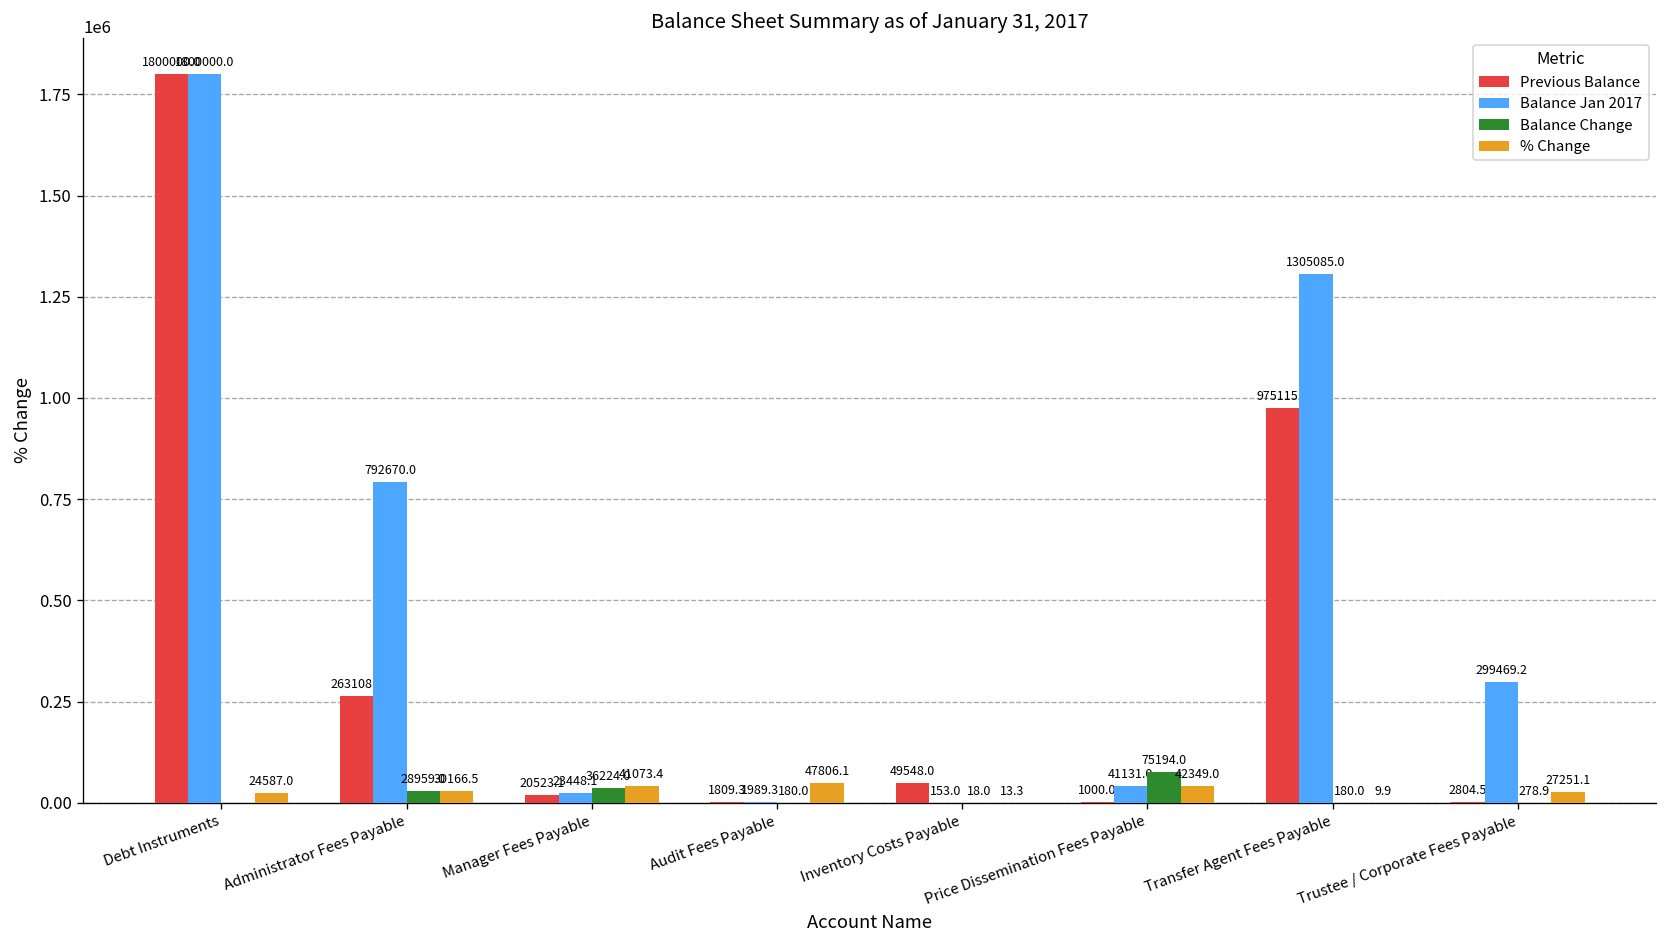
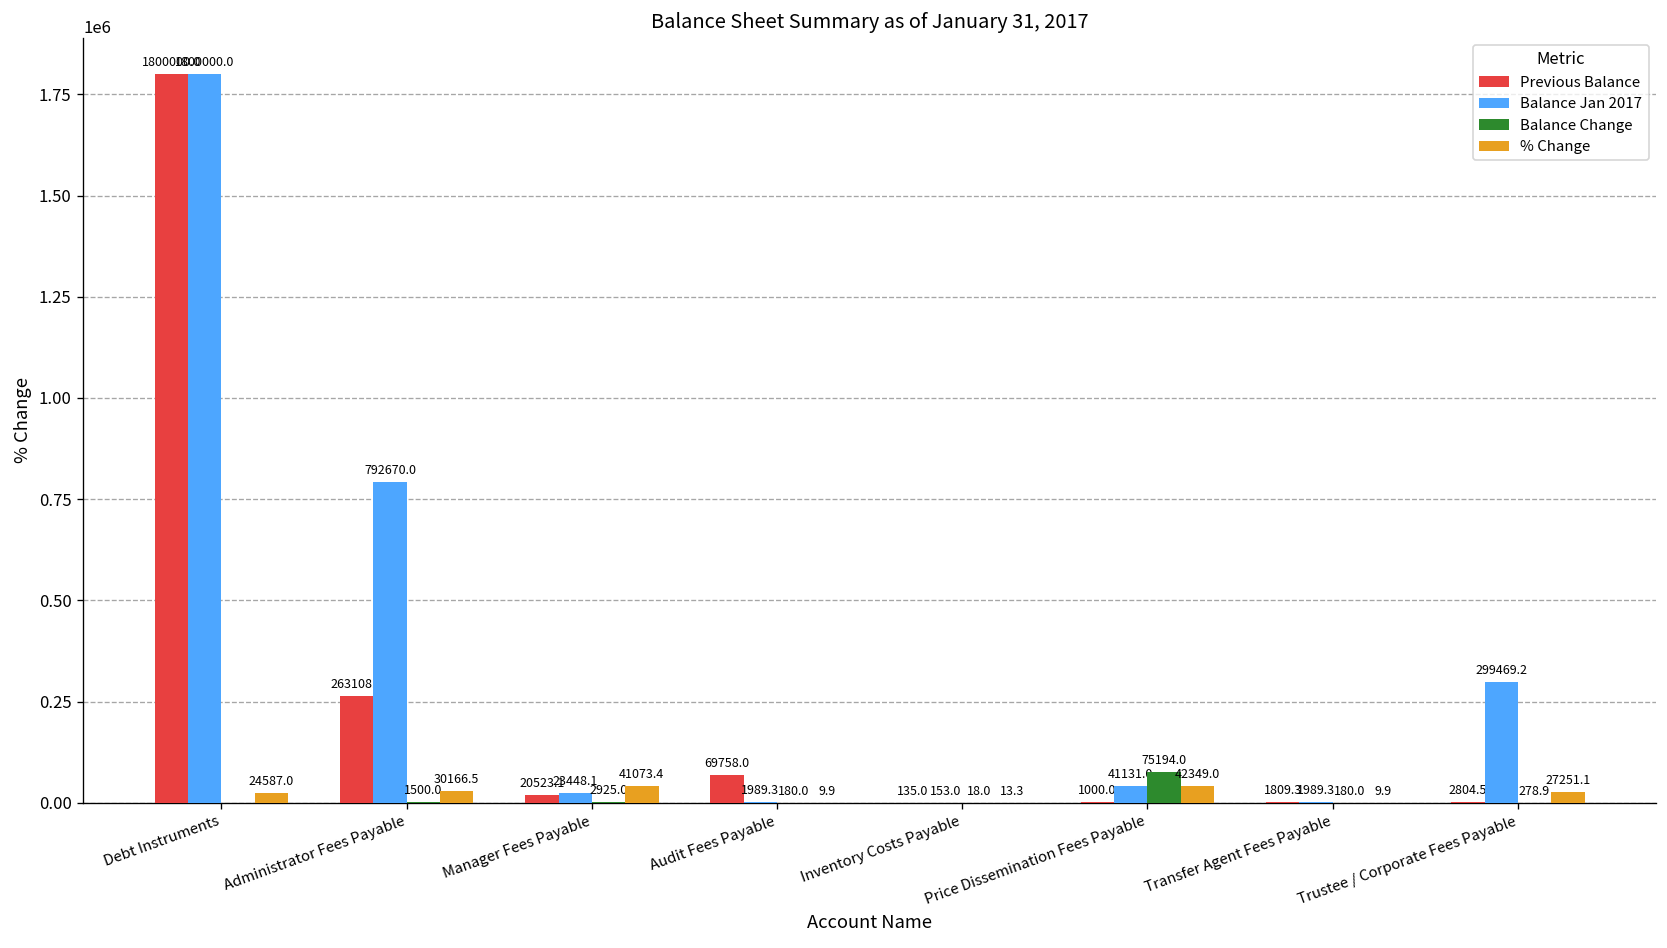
Balance Change, Administrator Fees Payable: 28959.0 -> 1500.0
Balance Change, Manager Fees Payable: 36224.0 -> 2925.0
Previous Balance, Audit Fees Payable: 1809.3 -> 69758.0
% Change, Audit Fees Payable: 47806.1 -> 9.9
Previous Balance, Inventory Costs Payable: 49548.0 -> 135.0
Previous Balance, Transfer Agent Fees Payable: 975115.5 -> 1809.3
Balance Jan 2017, Transfer Agent Fees Payable: 1305085.0 -> 1989.3
